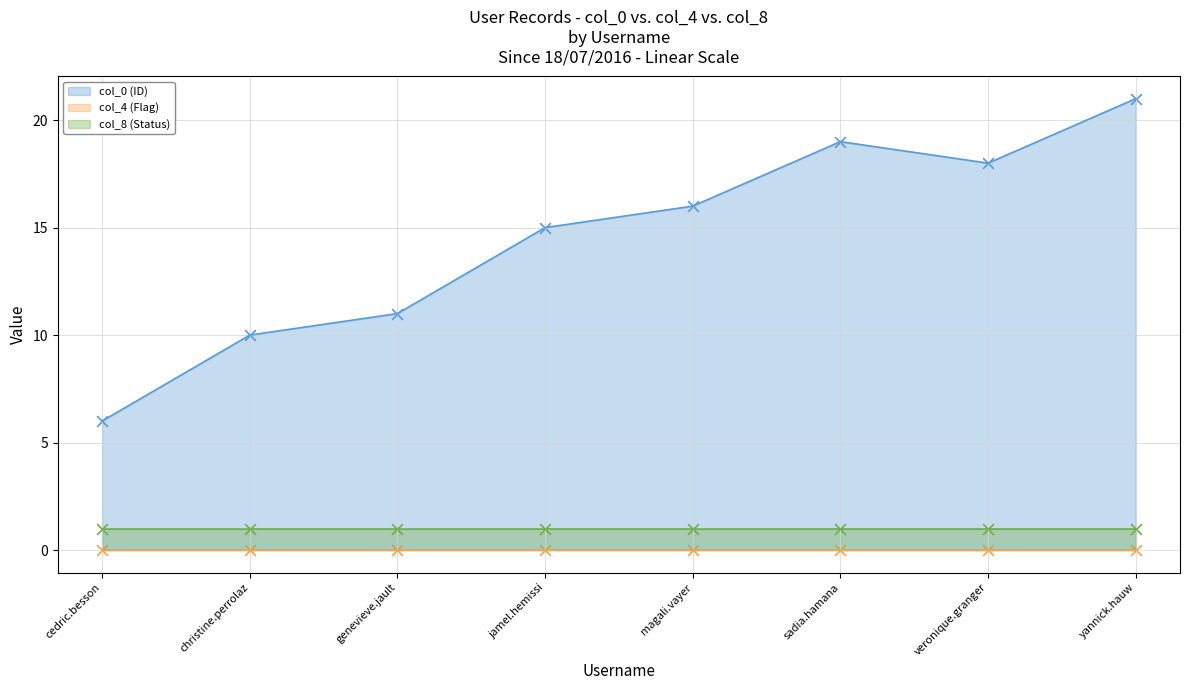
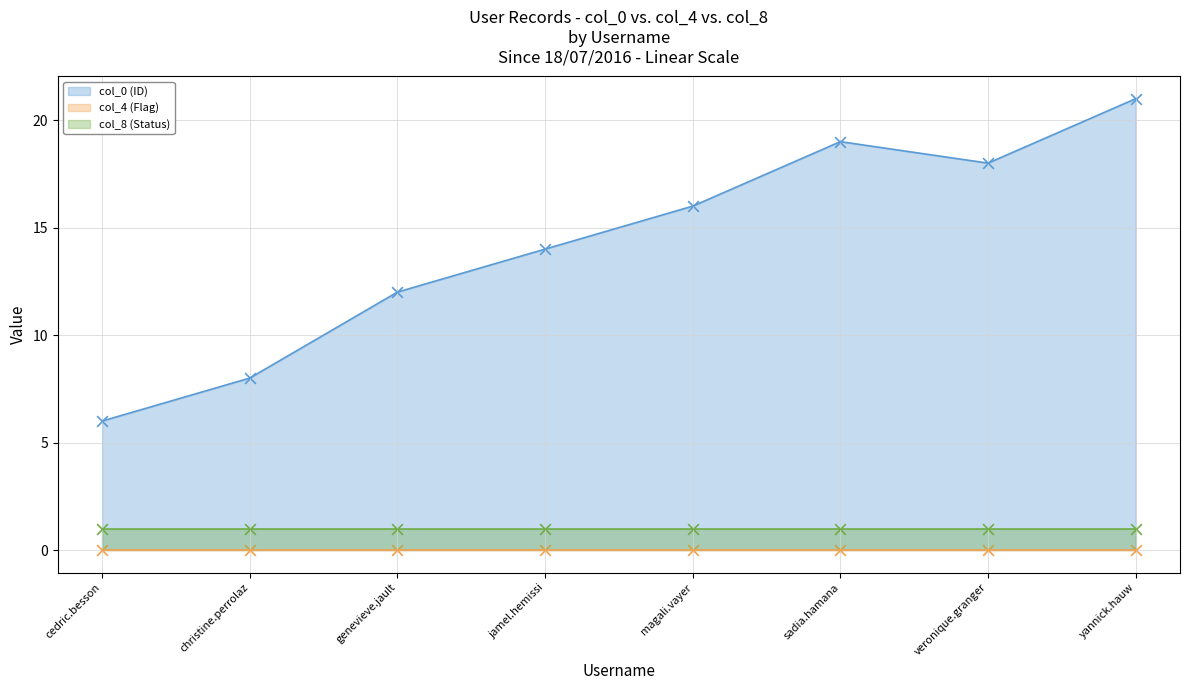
col_0 (ID), christine.perrolaz: 10 -> 8
col_0 (ID), genevieve.jault: 11 -> 12
col_0 (ID), jamel.hemissi: 15 -> 14
